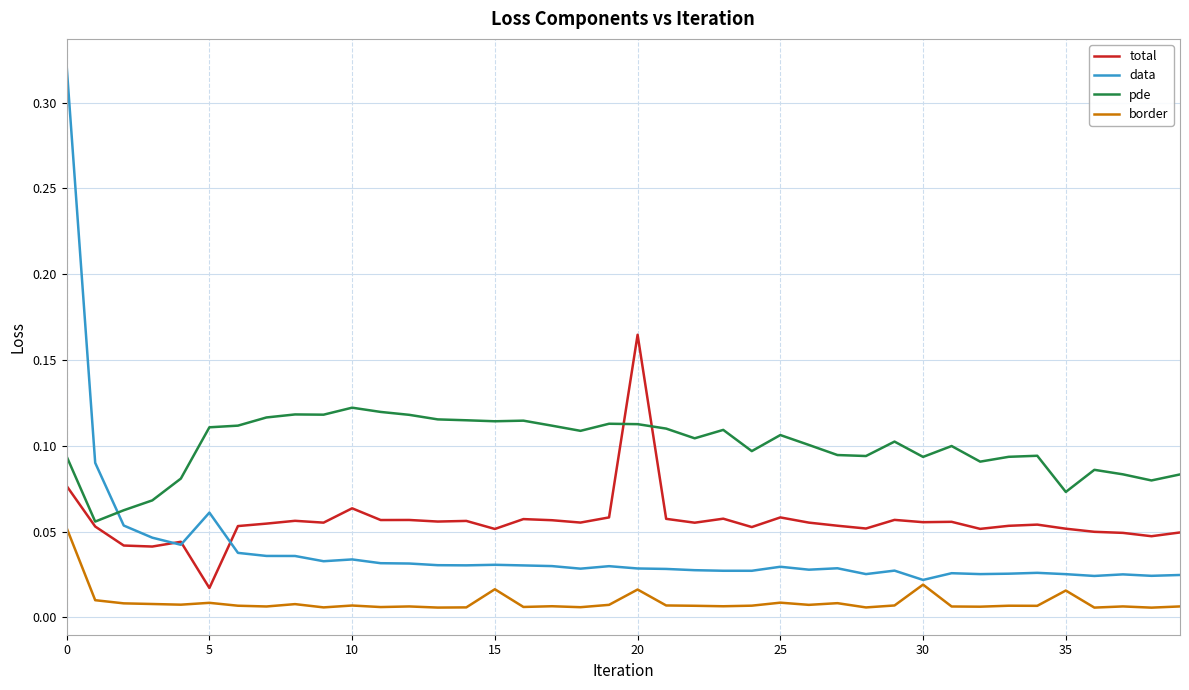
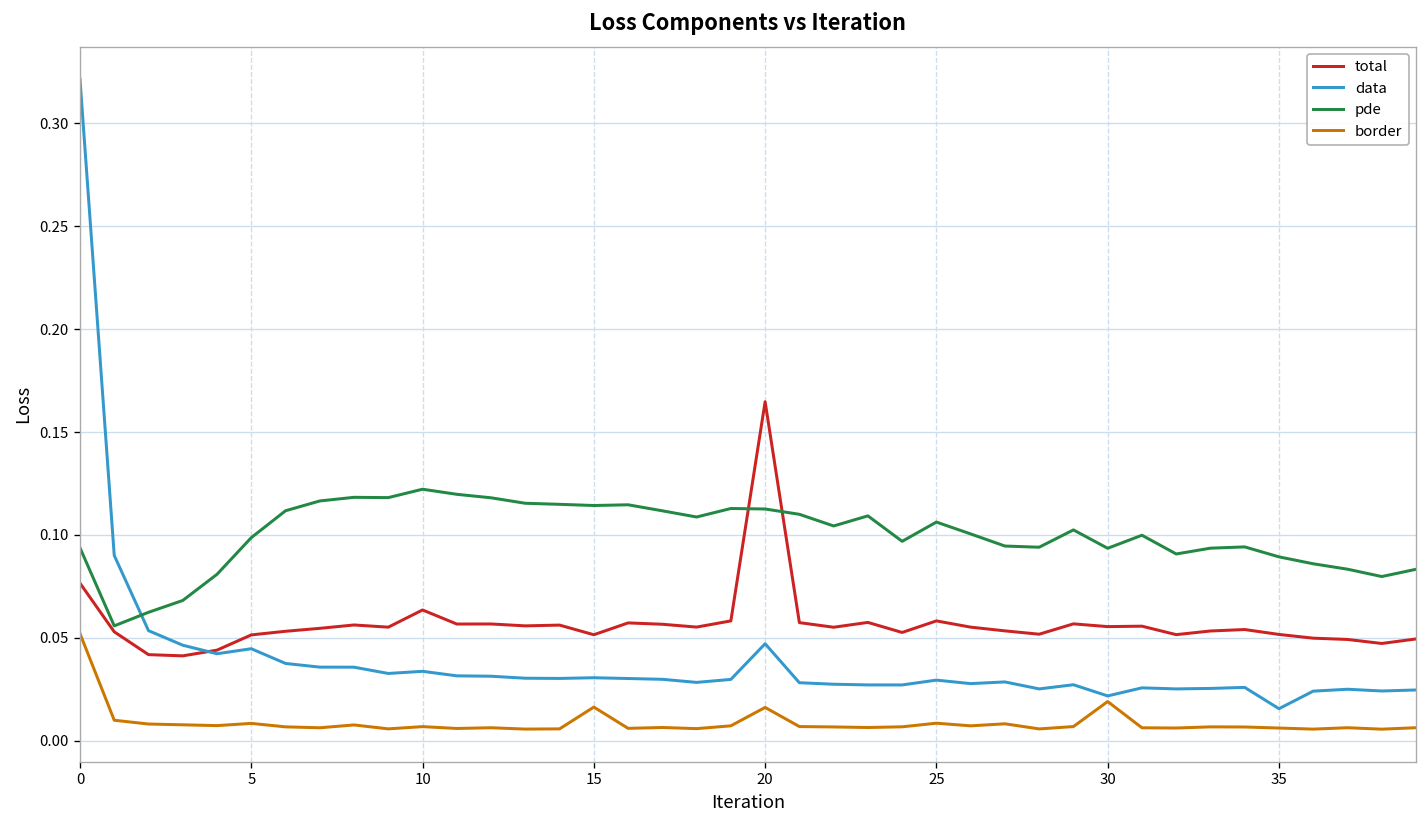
total, 5: 0.017 -> 0.051
data, 5: 0.061 -> 0.045
pde, 5: 0.111 -> 0.099
data, 20: 0.029 -> 0.047
data, 35: 0.025 -> 0.016
pde, 35: 0.073 -> 0.089
border, 35: 0.016 -> 0.006
